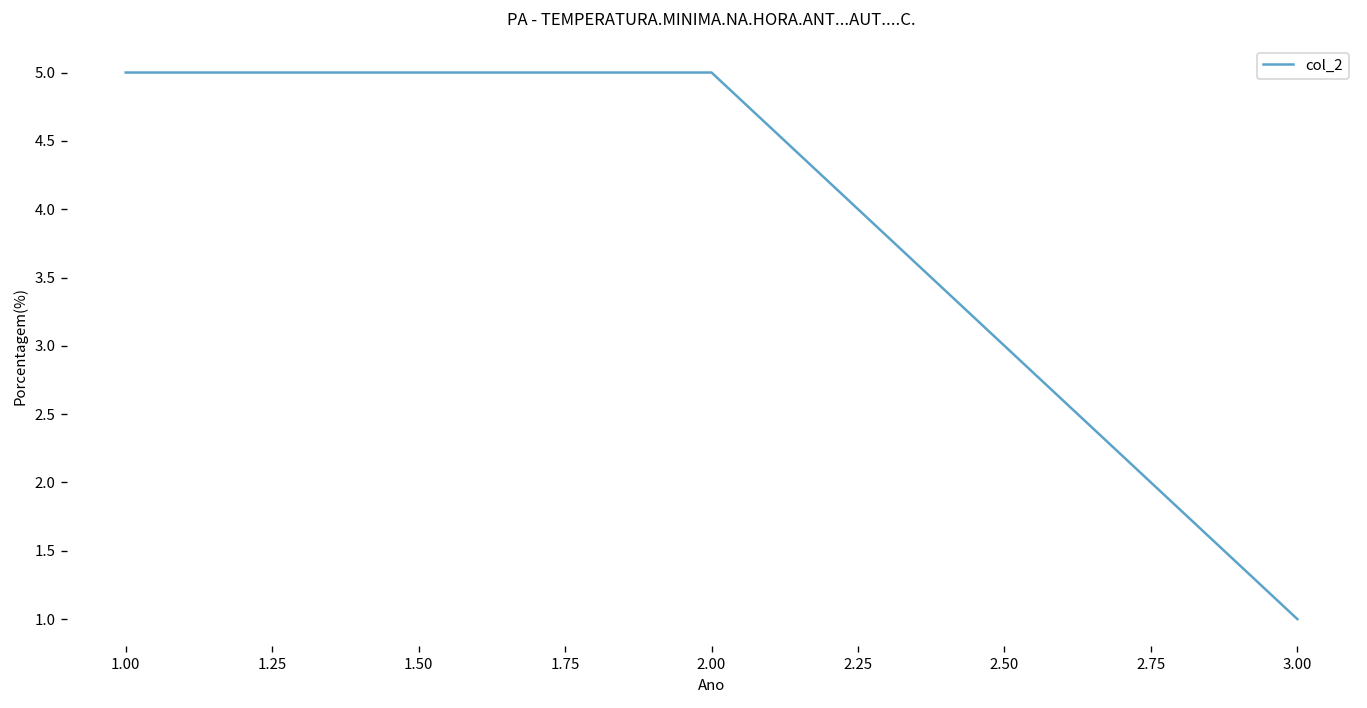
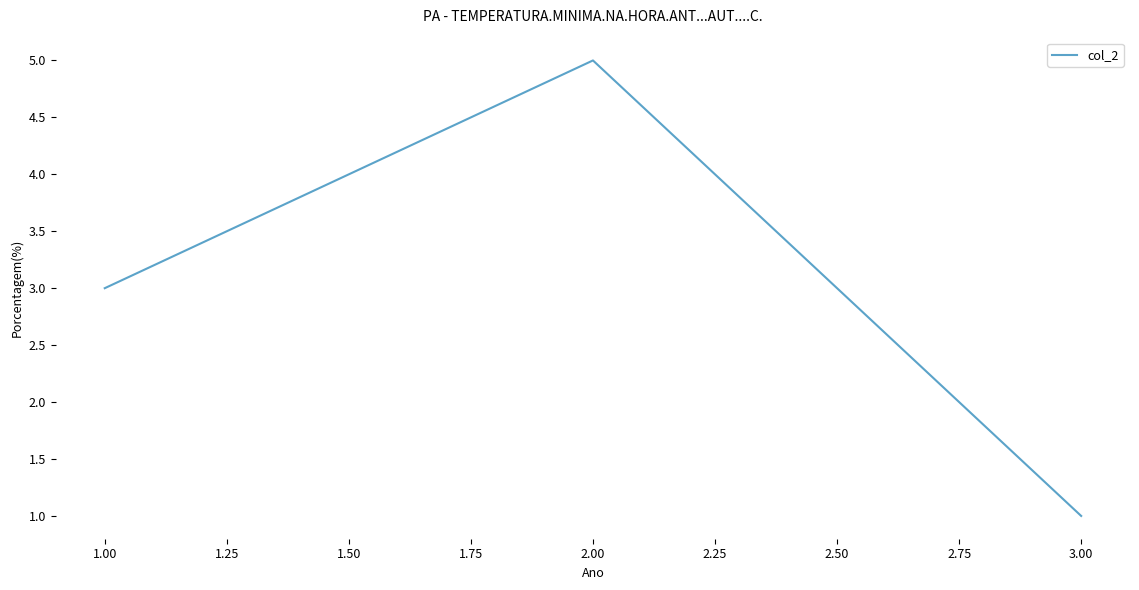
1.00: 5 -> 3
